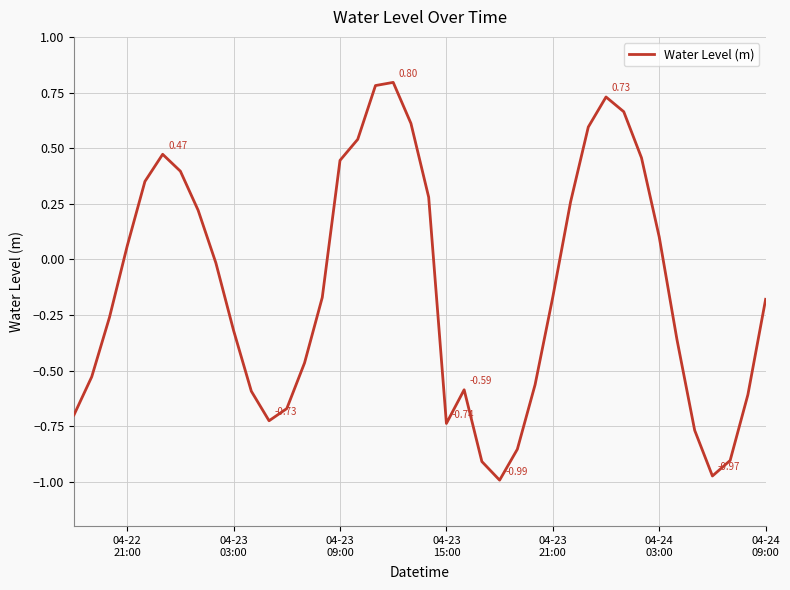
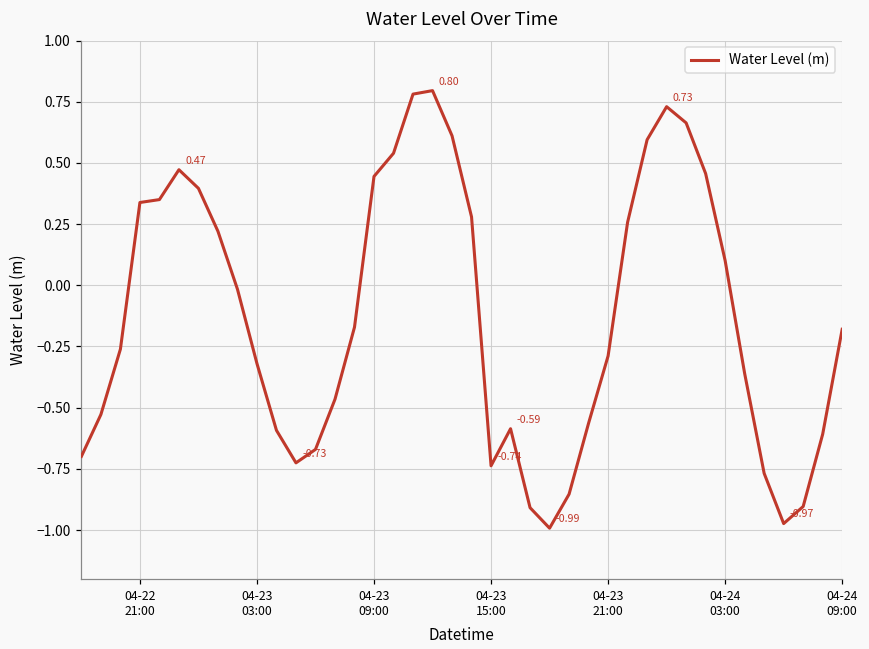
04-22 21:00: 0.06 -> 0.34
04-23 21:00: -0.17 -> -0.29
